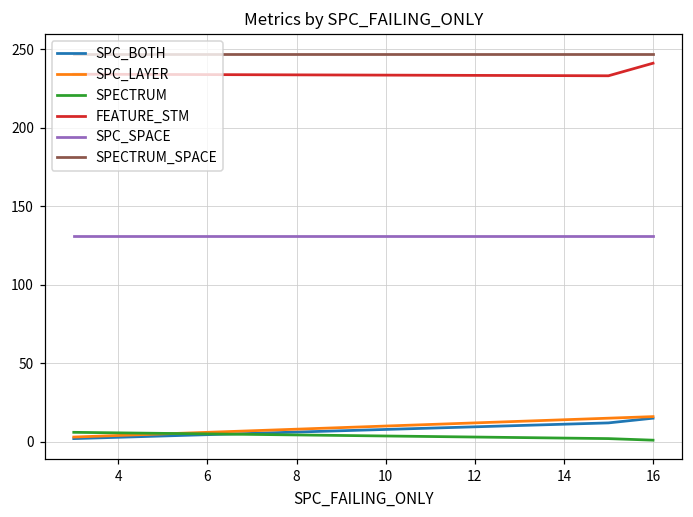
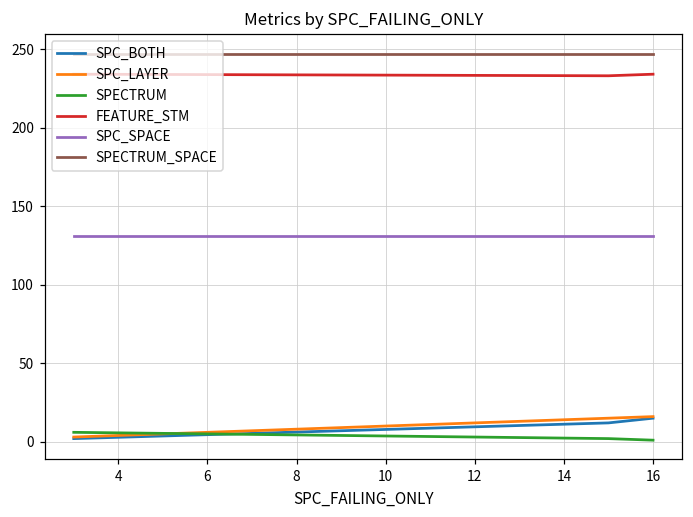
FEATURE_STM, 16: 241 -> 234
